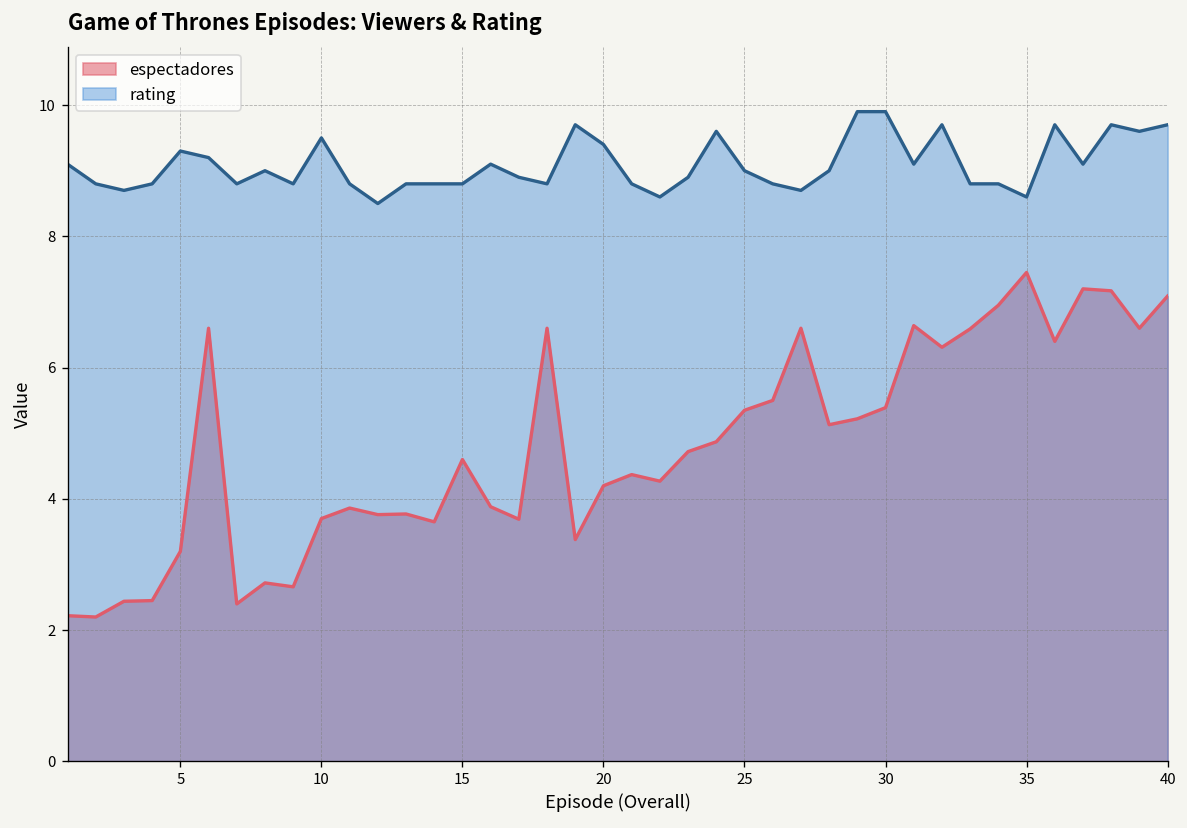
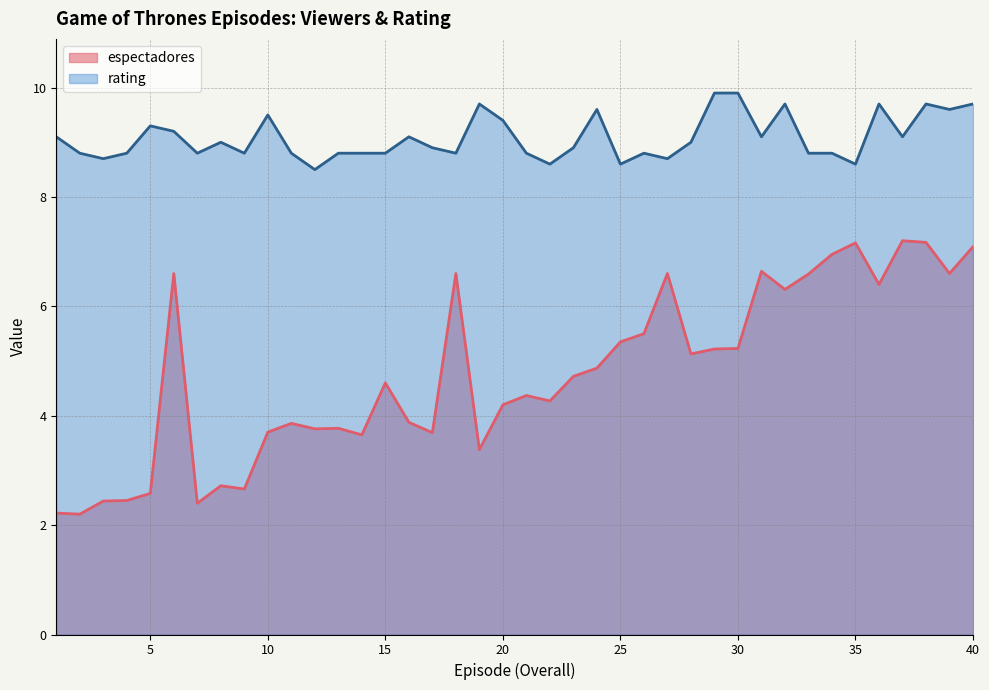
espectadores, 5: 3.2 -> 2.6
rating, 25: 9.0 -> 8.6
espectadores, 30: 5.4 -> 5.2
espectadores, 35: 7.5 -> 7.2
